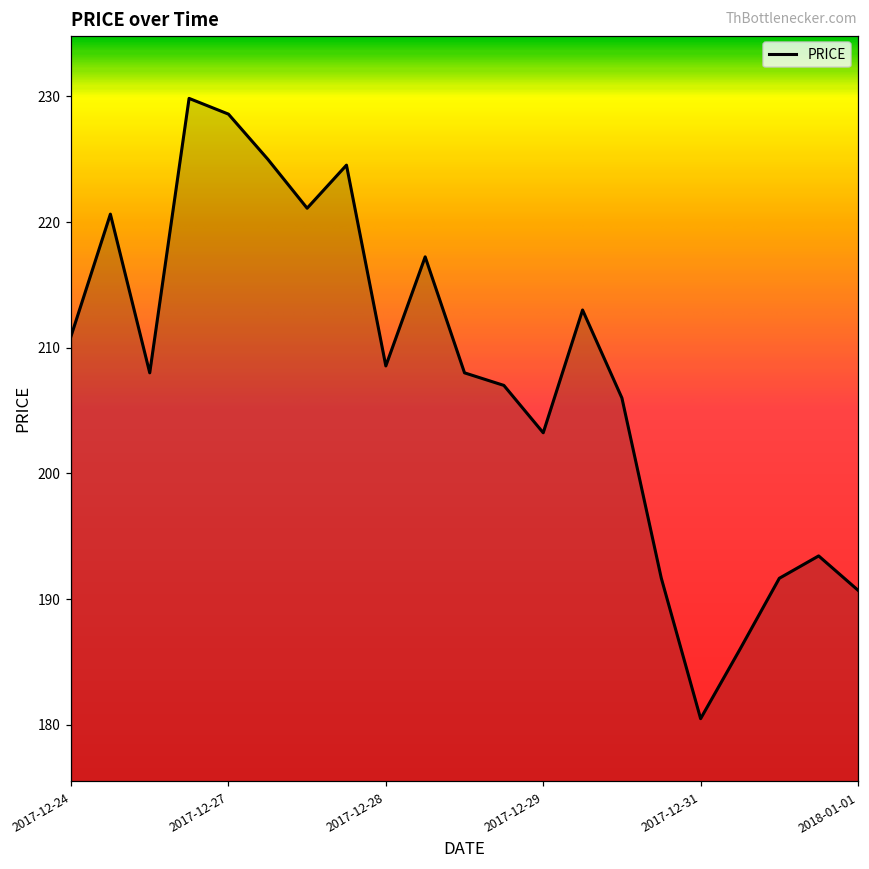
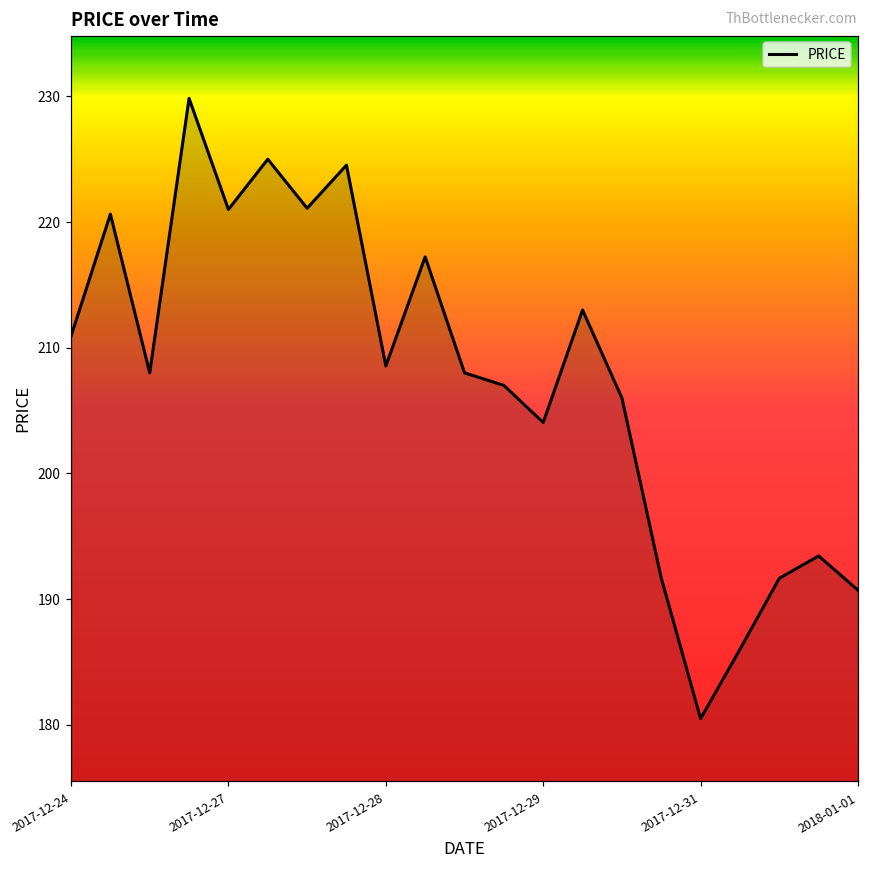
2017-12-27: 228.6 -> 221.0
2017-12-29: 203.2 -> 204.1
